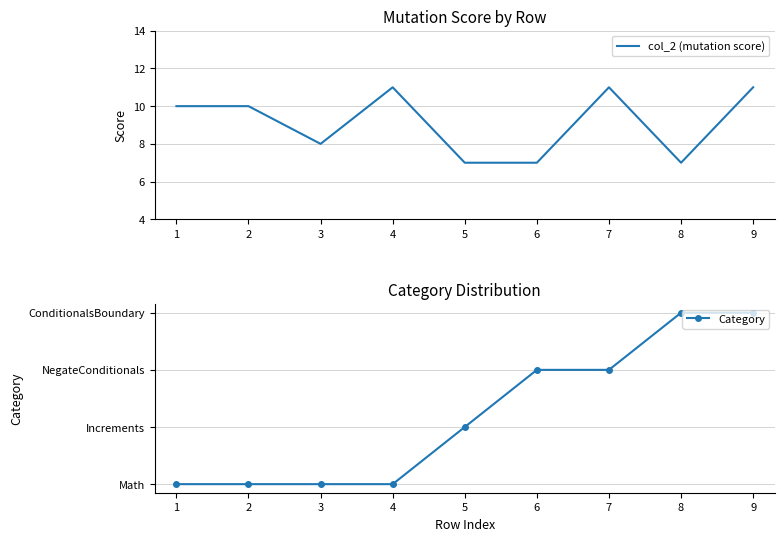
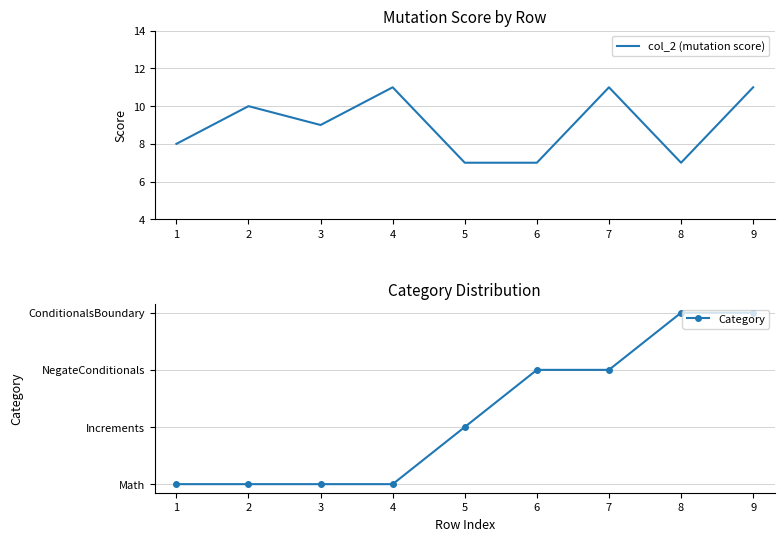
Mutation Score by Row, 1: 10 -> 8
Mutation Score by Row, 3: 8 -> 9
